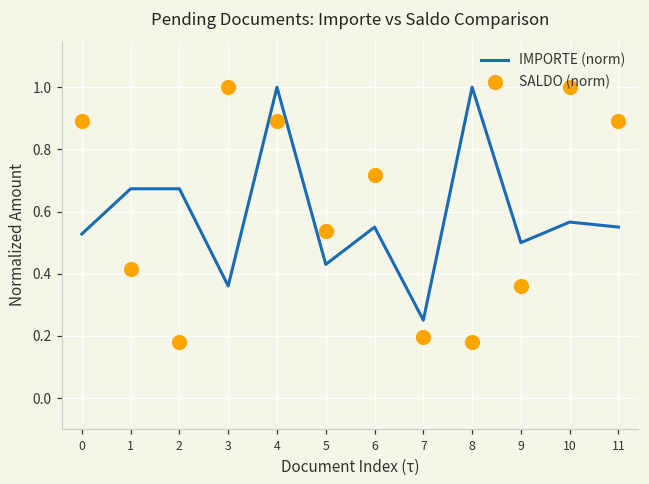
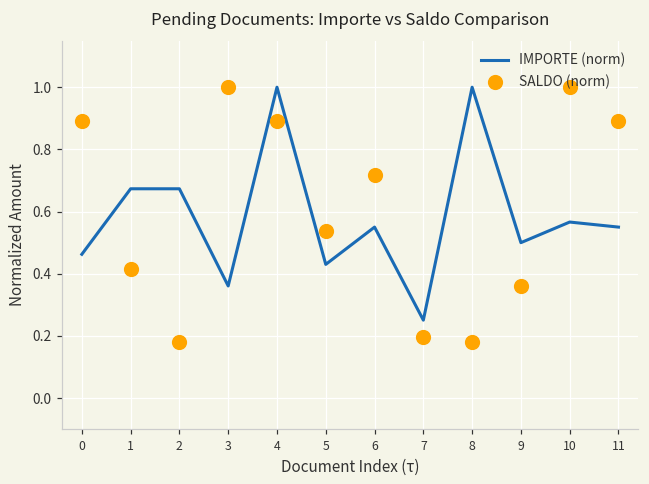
IMPORTE (norm), 0: 0.53 -> 0.46
